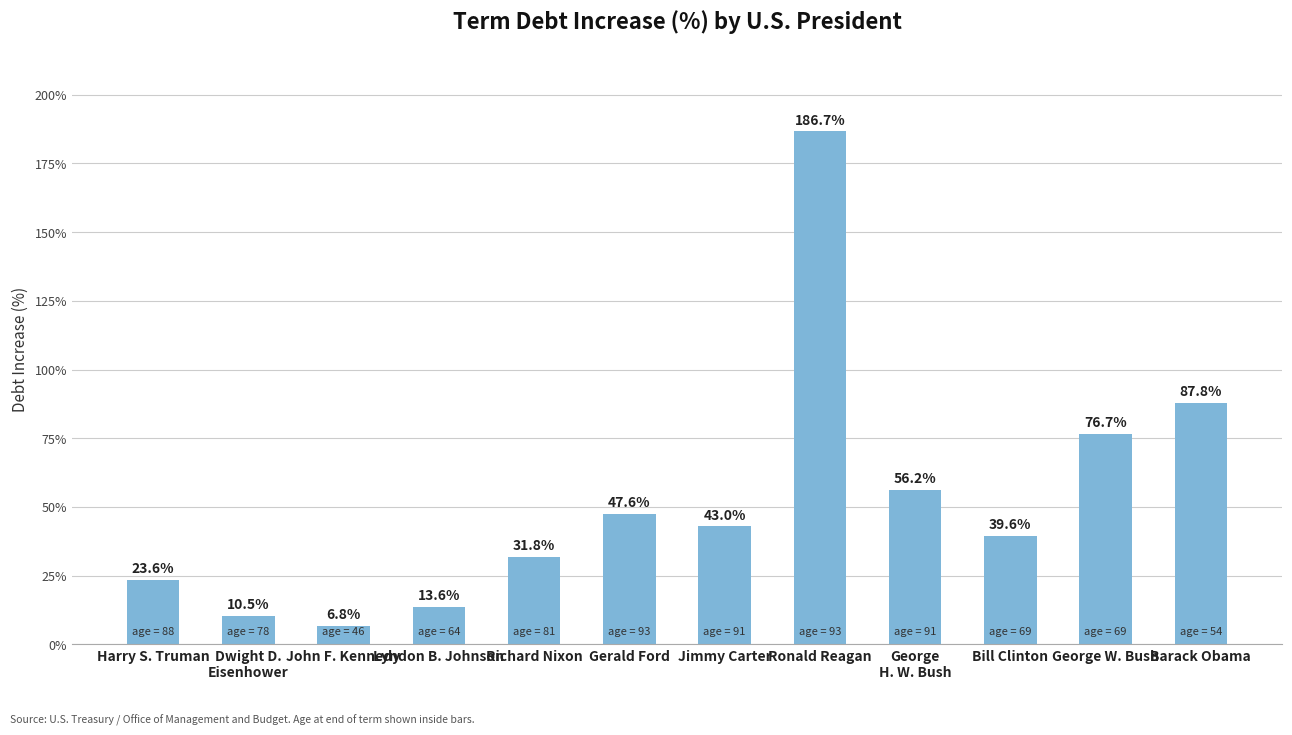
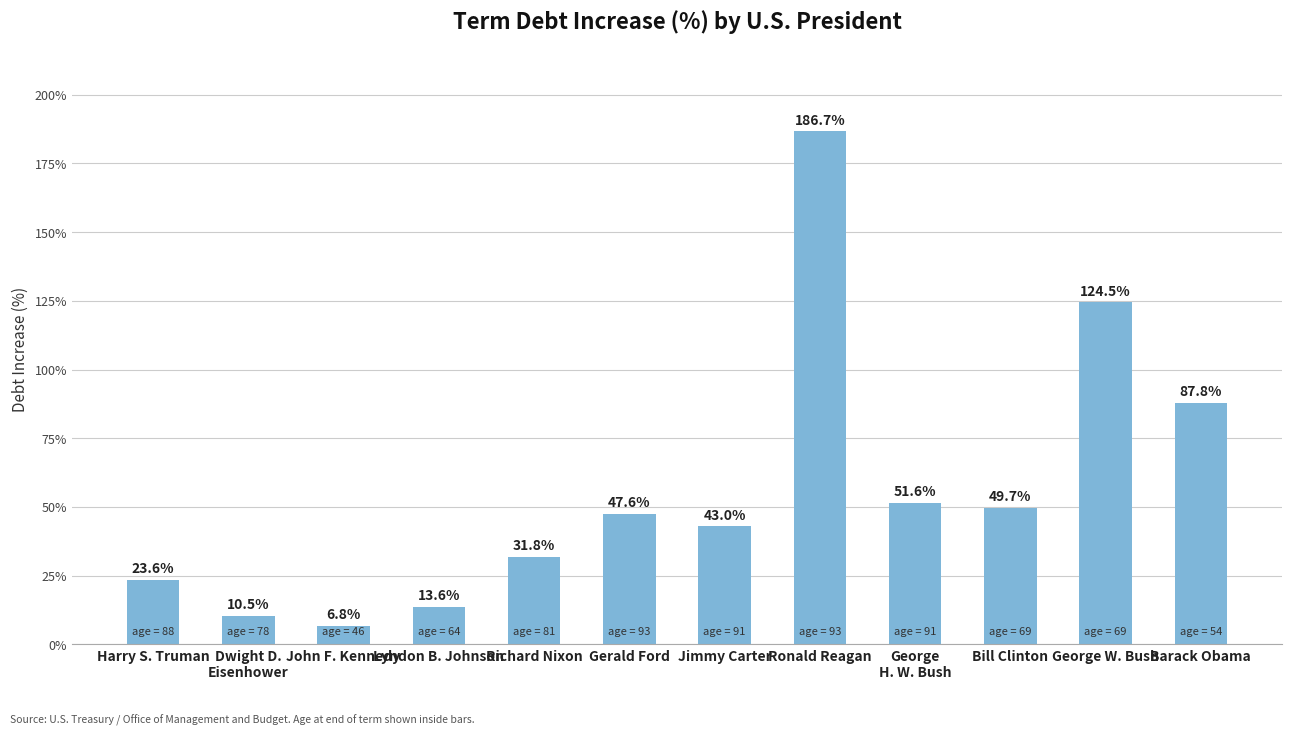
George H. W. Bush: 56.2% -> 51.6%
Bill Clinton: 39.6% -> 49.7%
George W. Bush: 76.7% -> 124.5%
